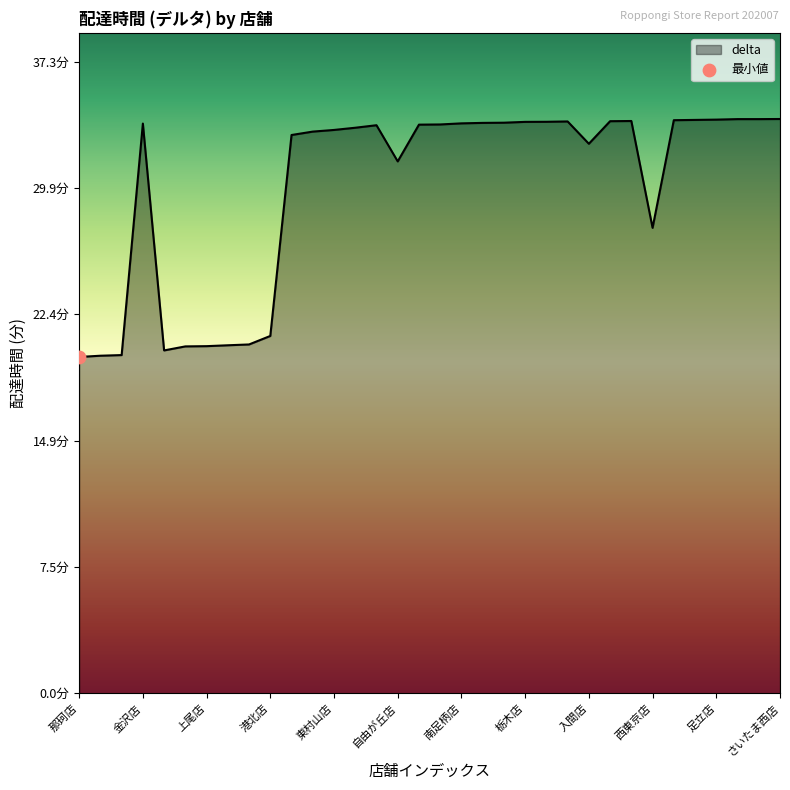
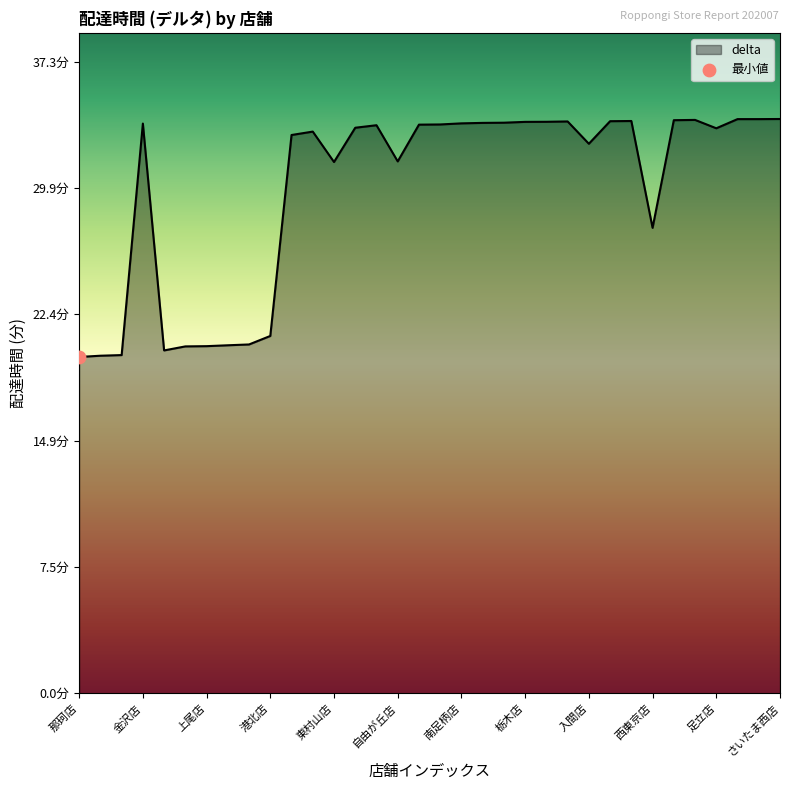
delta, 東村山店: 33.3分 -> 31.4分
delta, 足立店: 33.9分 -> 33.4分
